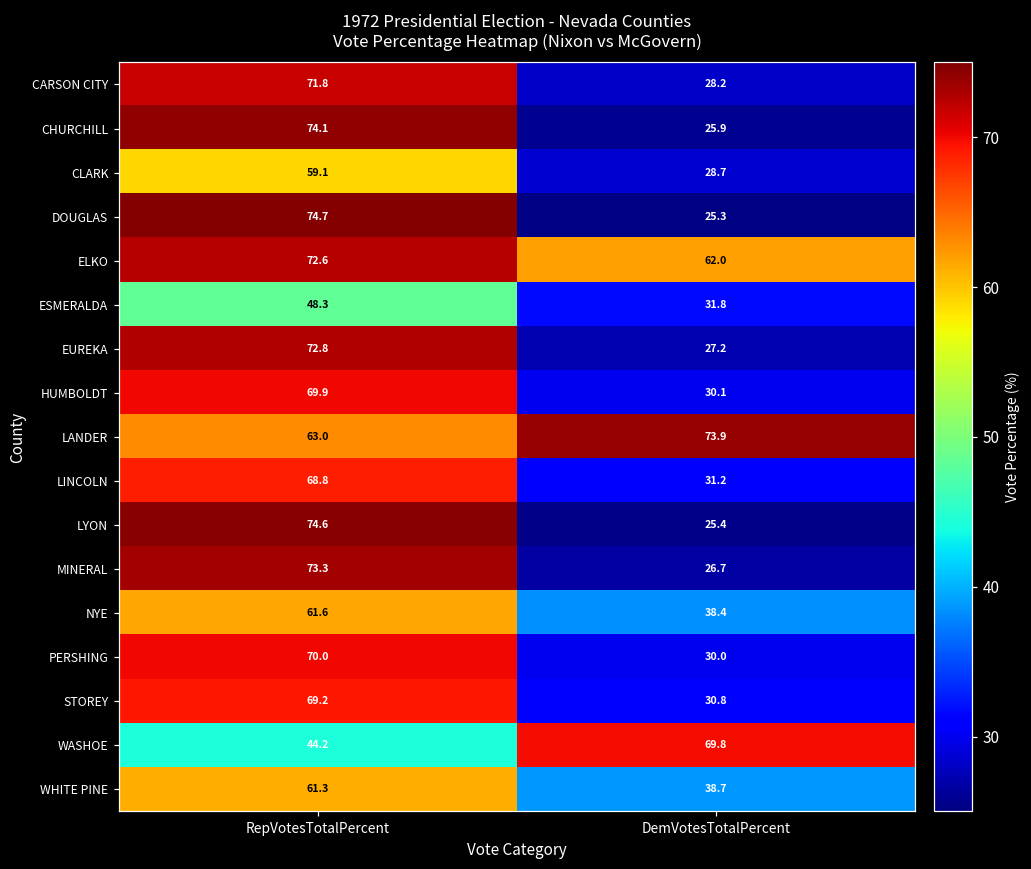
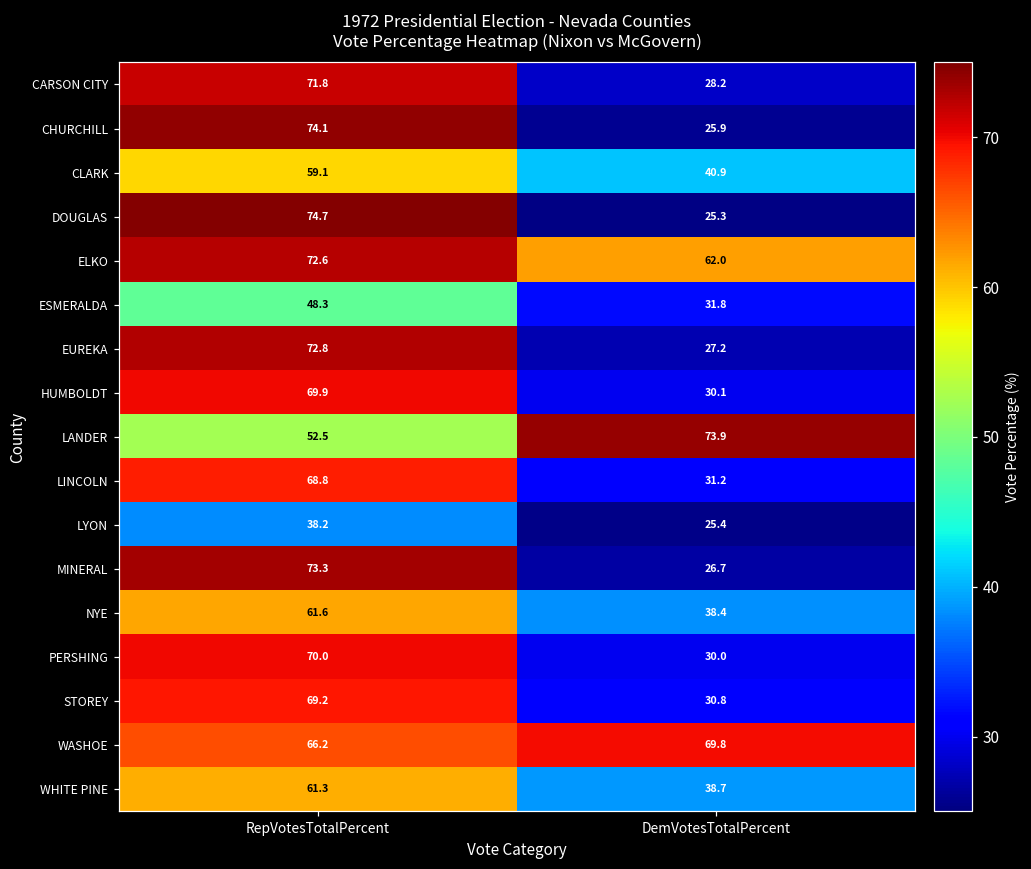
CLARK, DemVotesTotalPercent: 28.7 -> 40.9
LANDER, RepVotesTotalPercent: 63.0 -> 52.5
LYON, RepVotesTotalPercent: 74.6 -> 38.2
WASHOE, RepVotesTotalPercent: 44.2 -> 66.2
